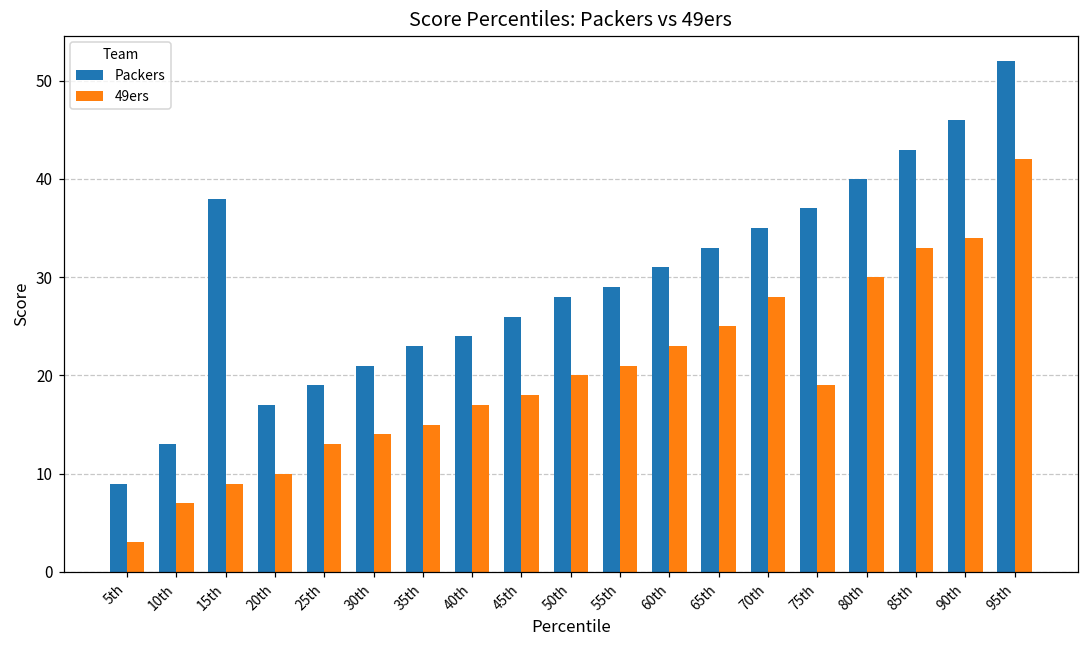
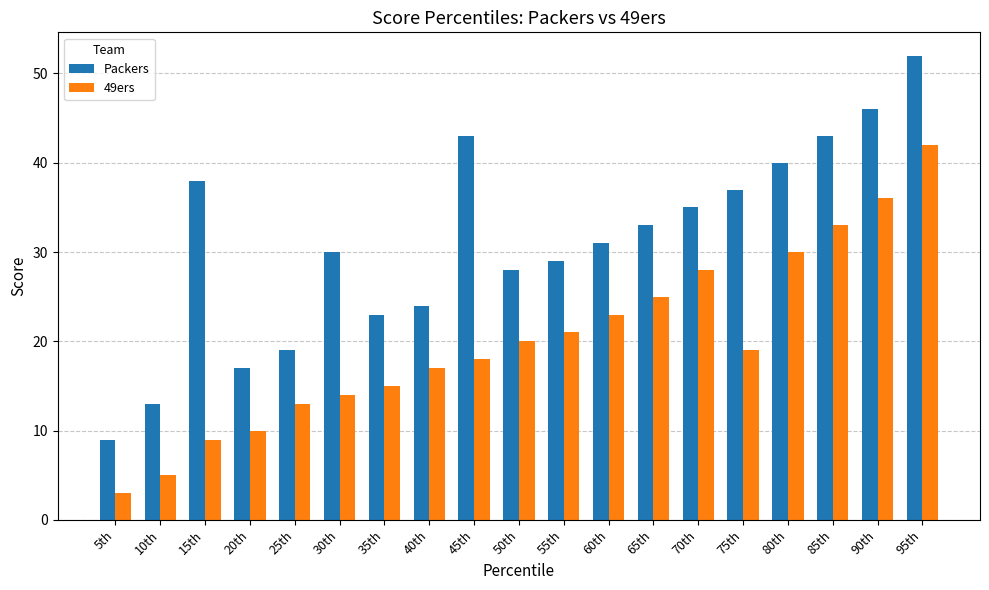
49ers, 10th: 7 -> 5
Packers, 30th: 21 -> 30
Packers, 45th: 26 -> 43
49ers, 90th: 34 -> 36
